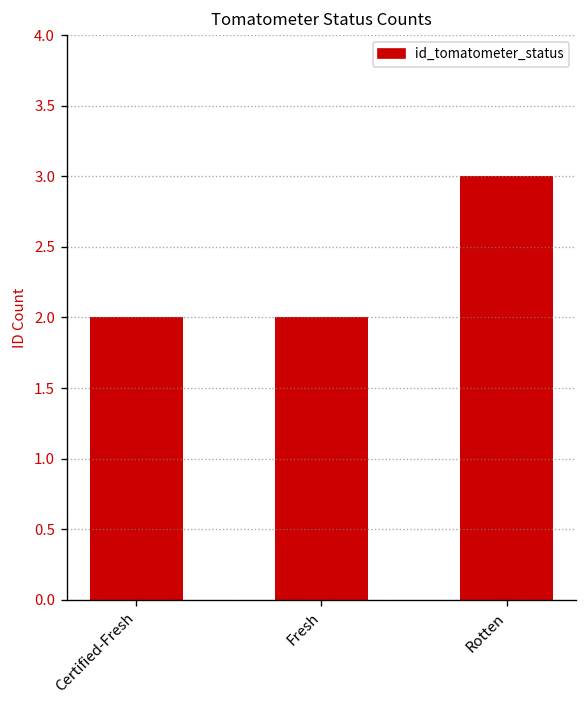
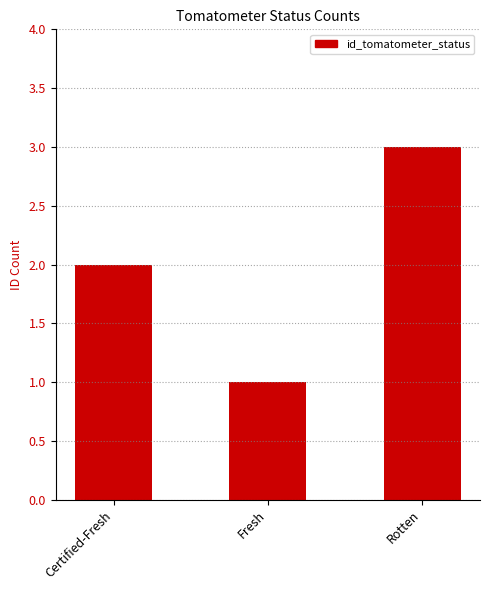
Fresh: 2 -> 1
